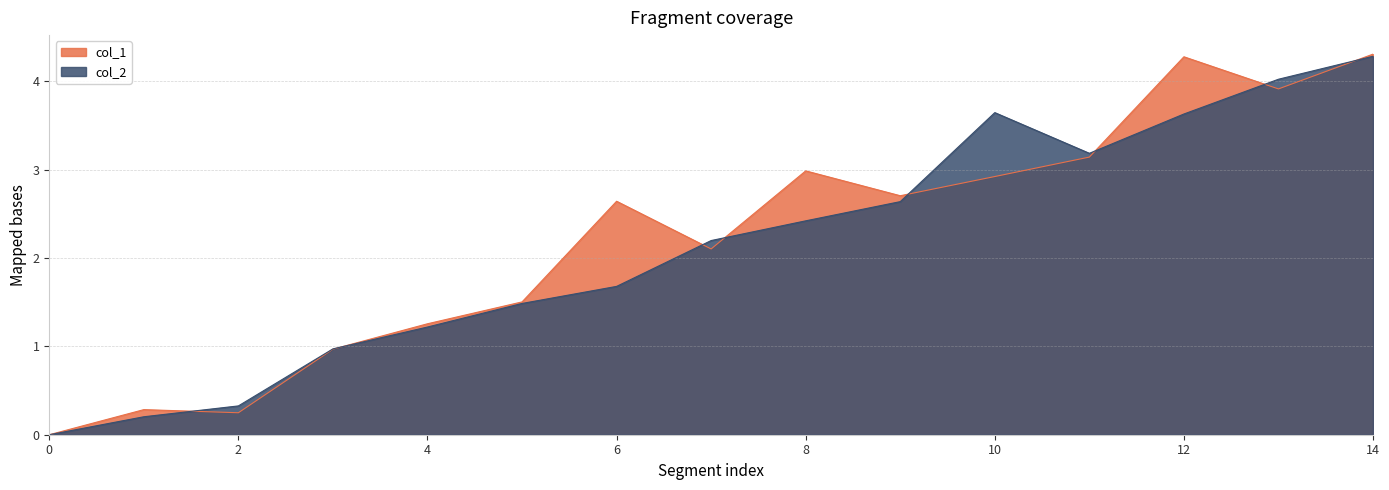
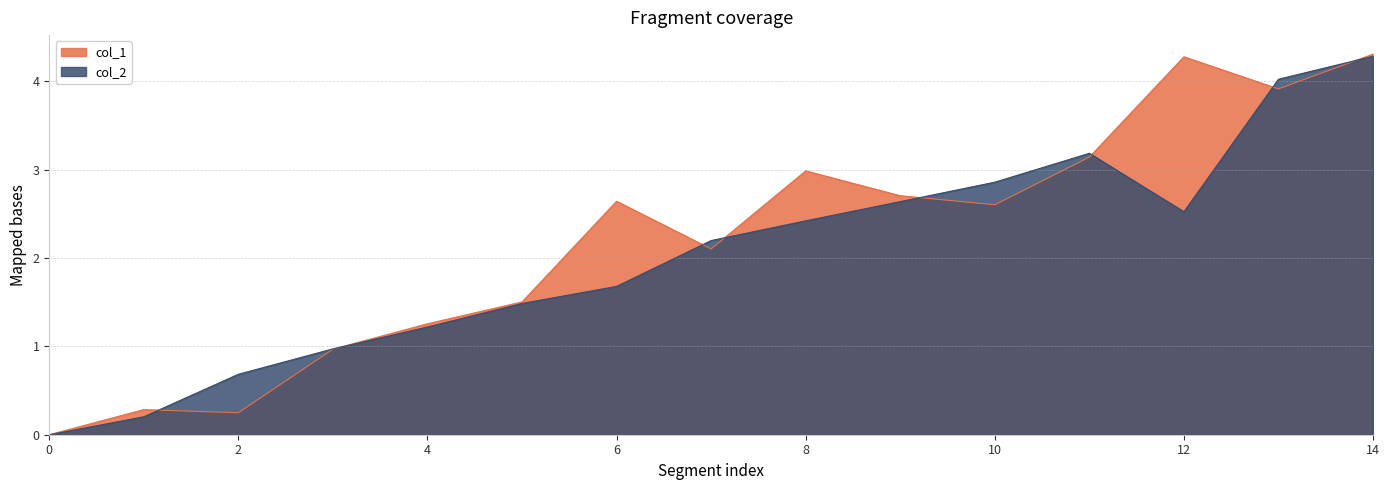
col_2, 2: 0.3 -> 0.7
col_1, 10: 2.9 -> 2.6
col_2, 10: 3.6 -> 2.9
col_2, 12: 3.6 -> 2.5
